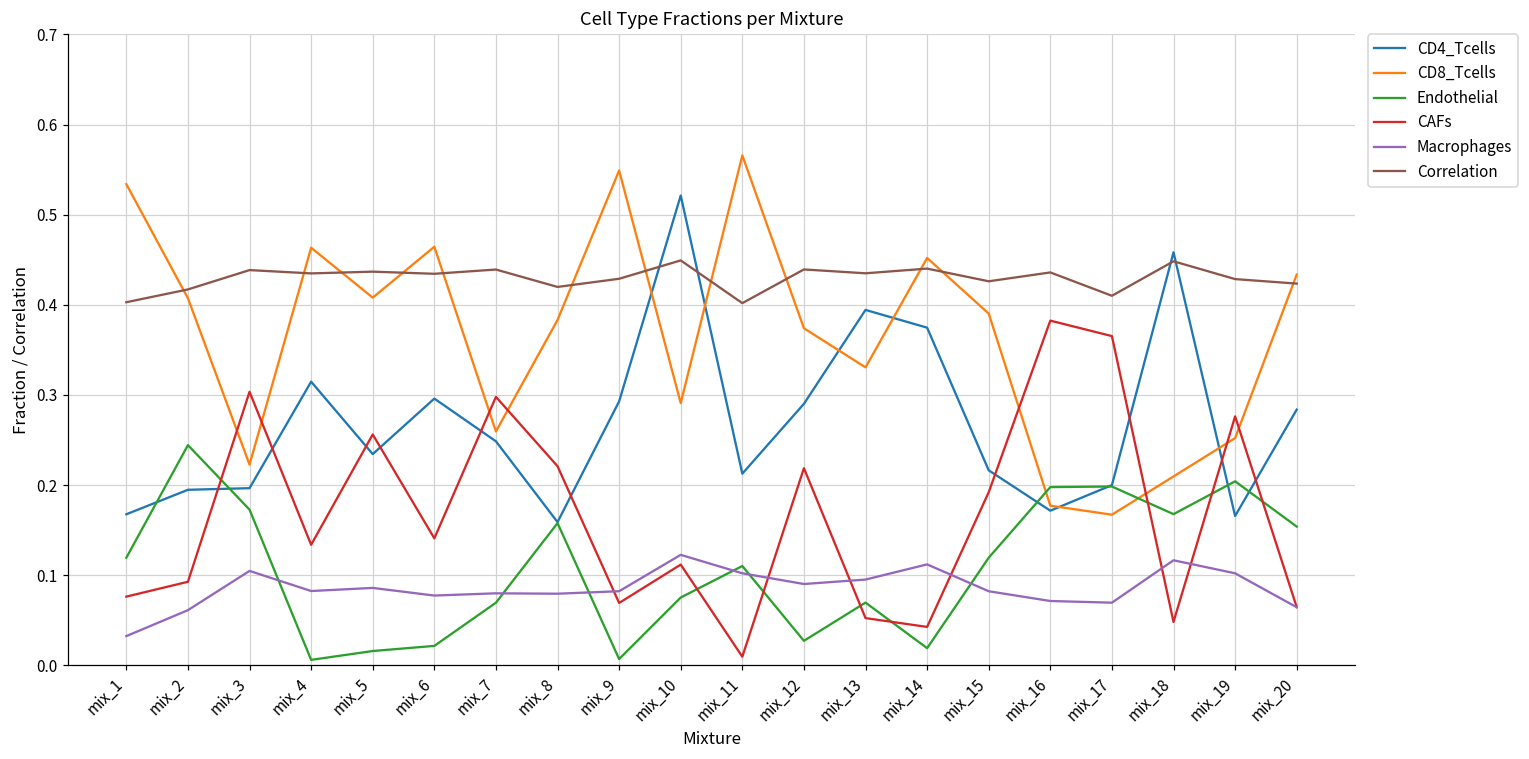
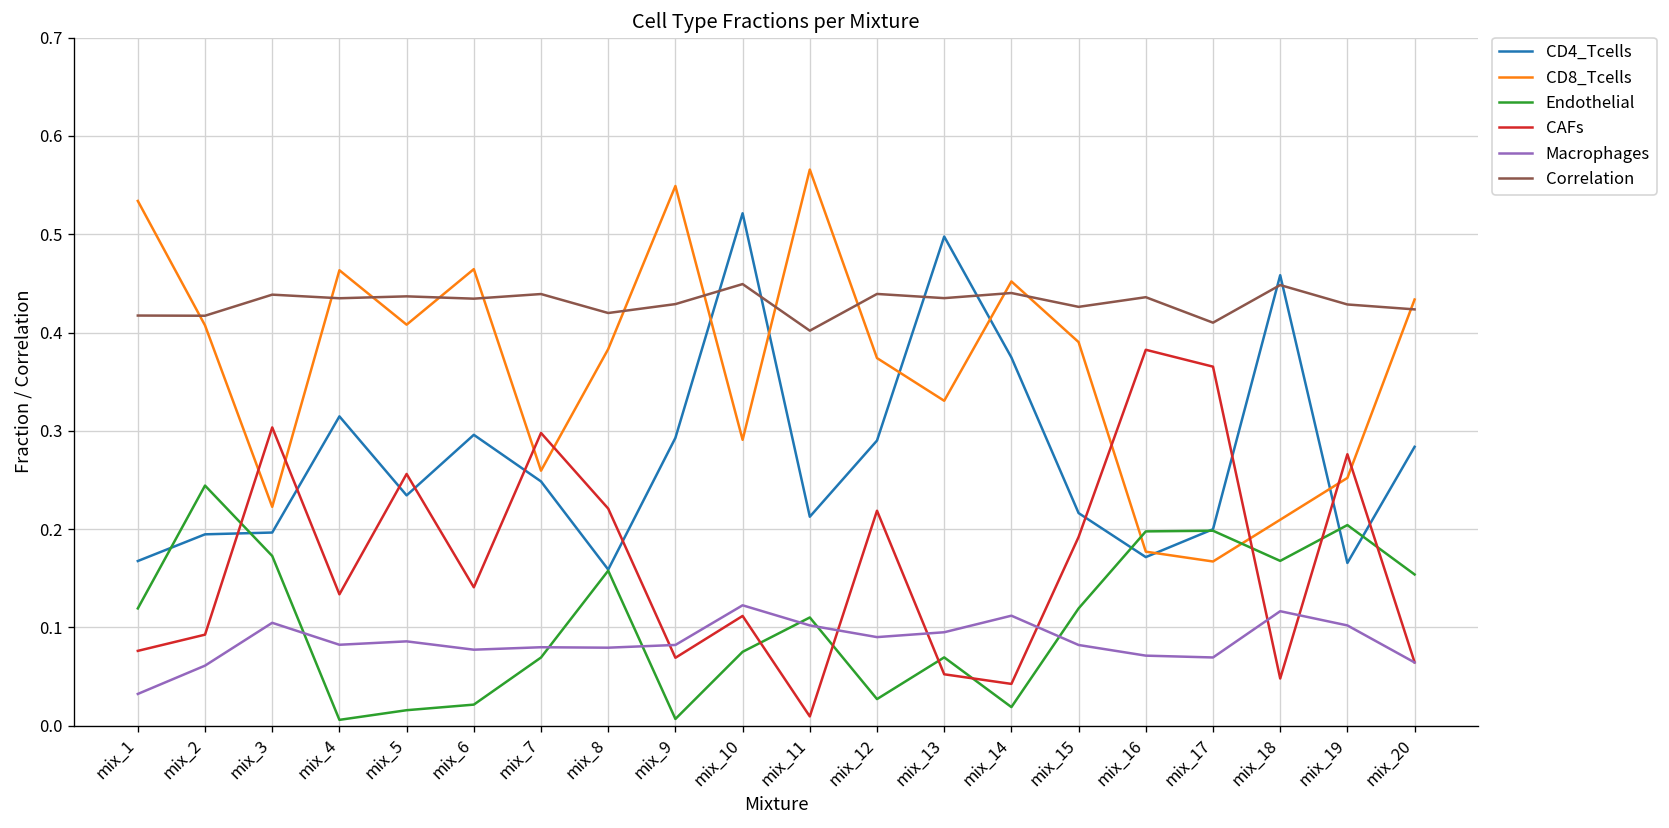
Correlation, mix_1: 0.40 -> 0.42
CD4_Tcells, mix_13: 0.39 -> 0.50
